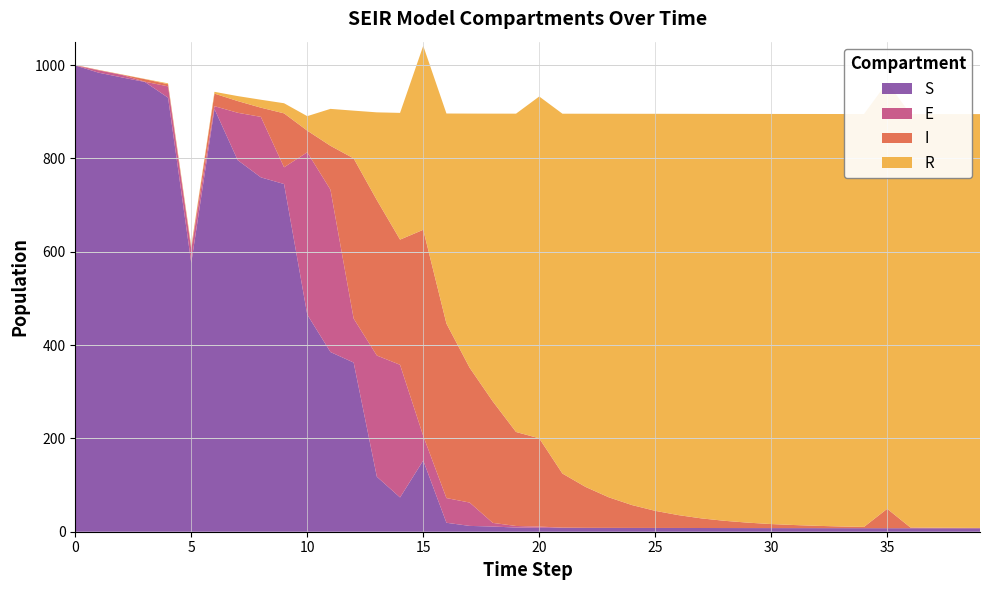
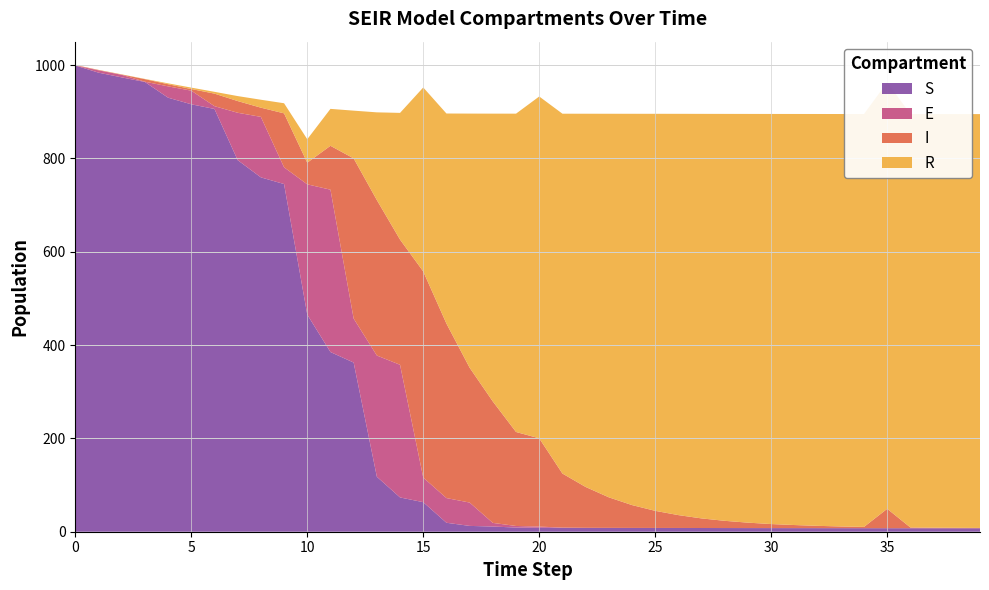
S, 5: 580 -> 920
E, 10: 350 -> 280
R, 10: 30 -> 50
S, 15: 150 -> 60
